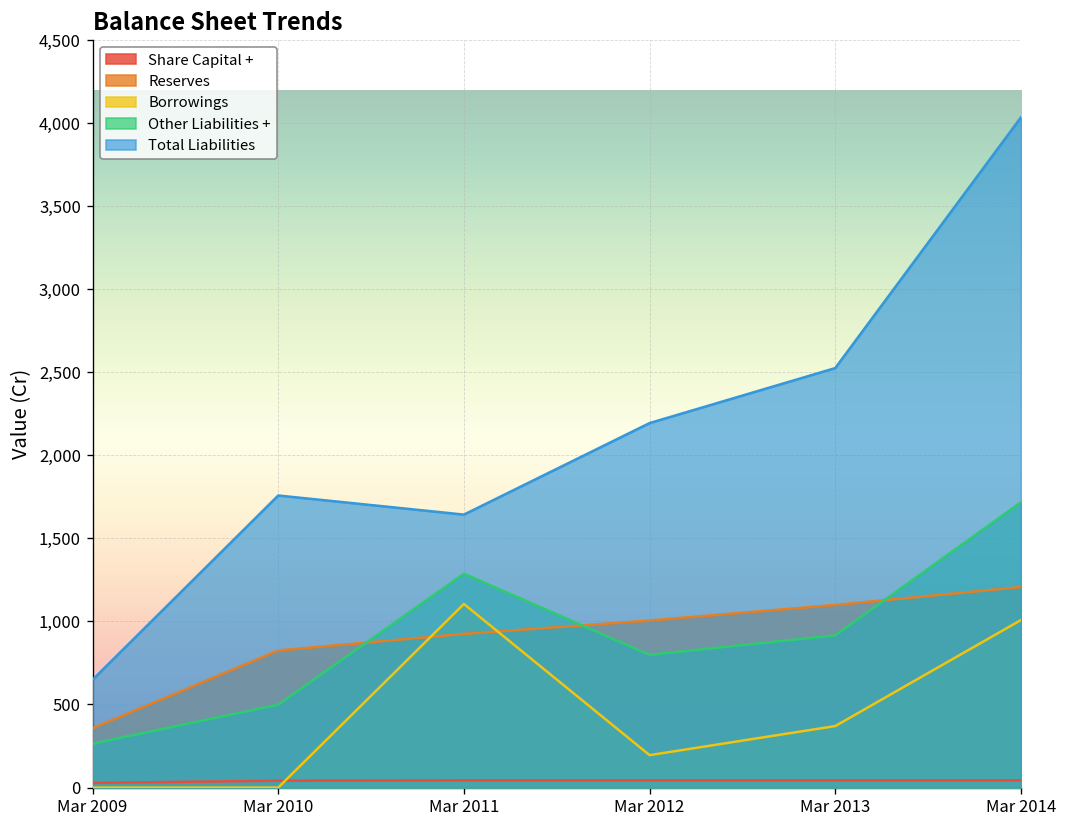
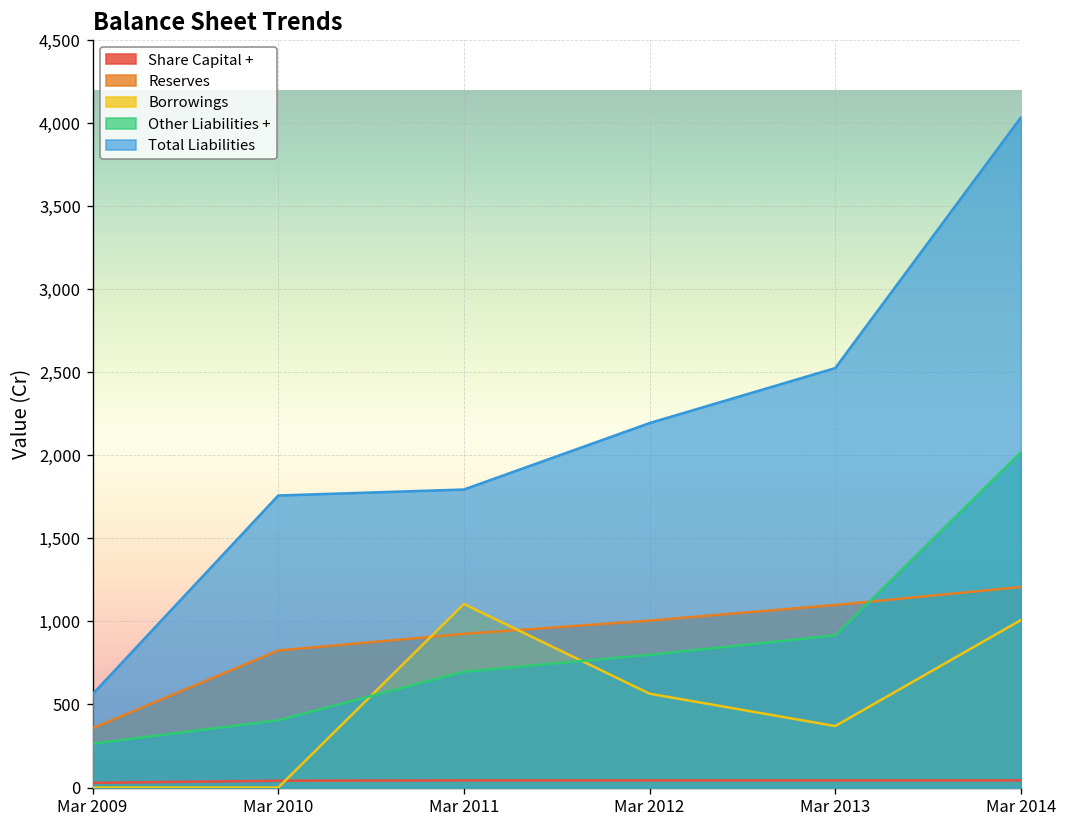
Total Liabilities, Mar 2009: 650 -> 560
Other Liabilities +, Mar 2010: 500 -> 410
Other Liabilities +, Mar 2011: 1,290 -> 700
Total Liabilities, Mar 2011: 1,640 -> 1,790
Borrowings, Mar 2012: 200 -> 570
Other Liabilities +, Mar 2014: 1,720 -> 2,020
